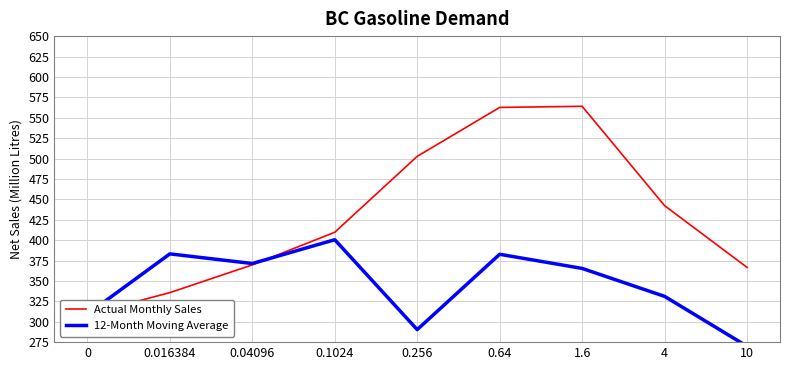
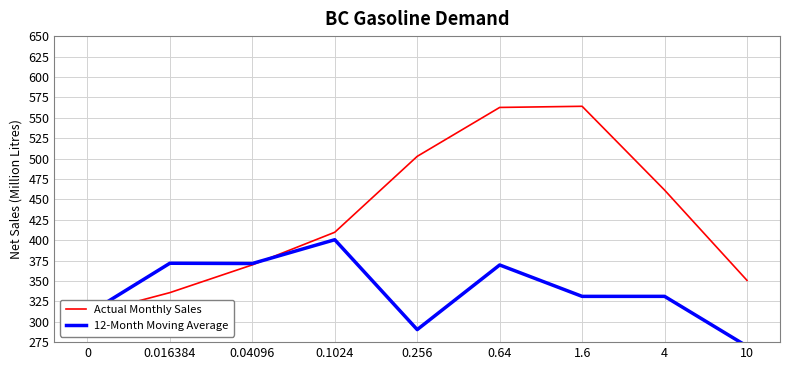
12-Month Moving Average, 0.016384: 380 -> 370
12-Month Moving Average, 0.64: 380 -> 370
12-Month Moving Average, 1.6: 370 -> 330
Actual Monthly Sales, 4: 440 -> 460
Actual Monthly Sales, 10: 370 -> 350
